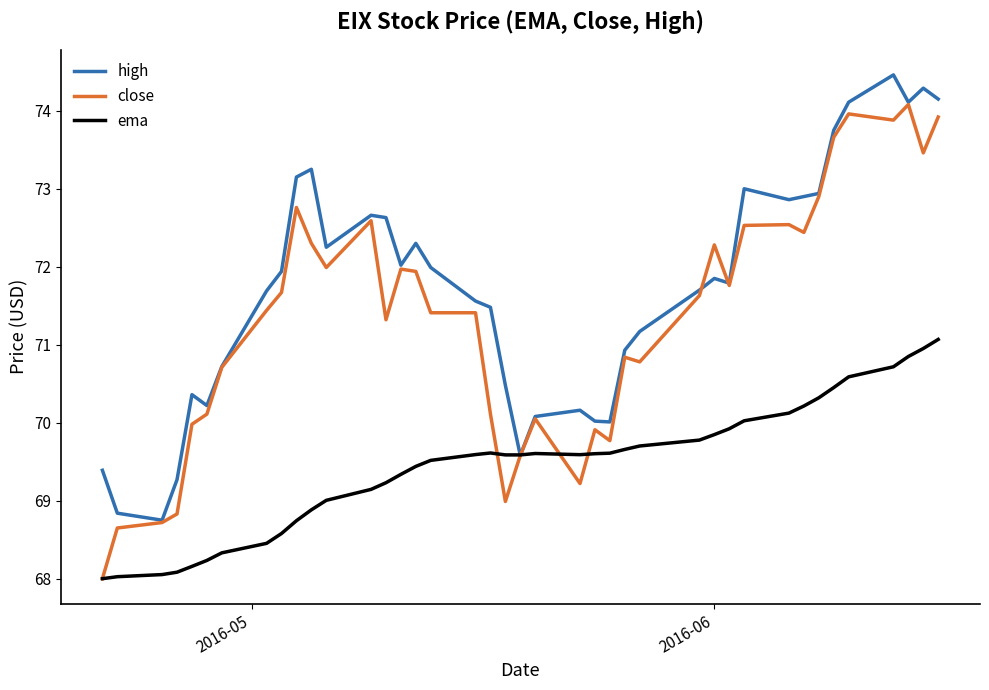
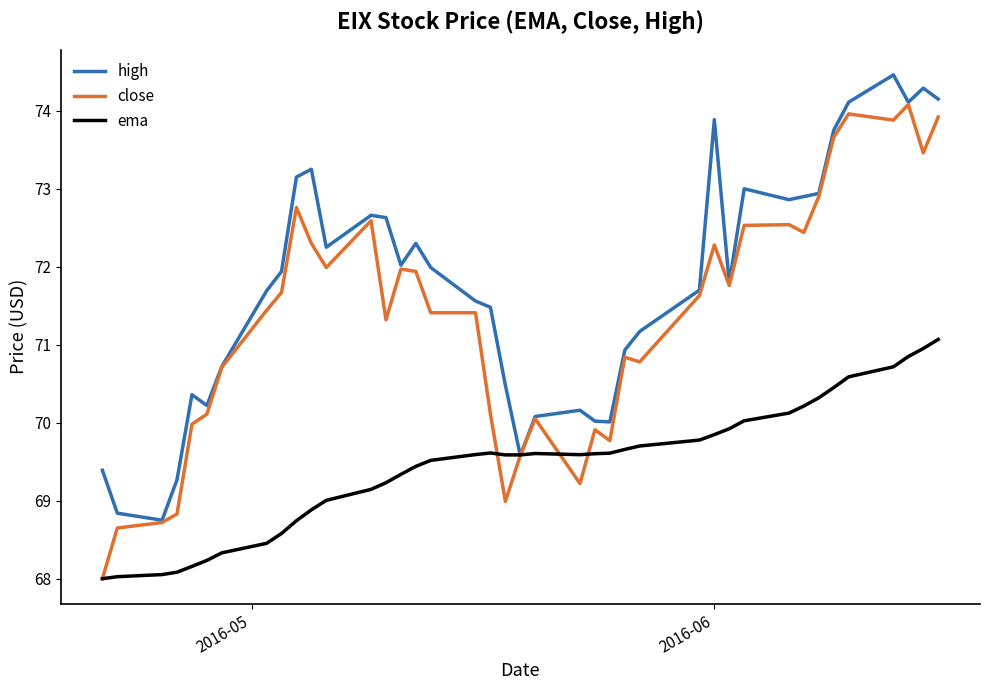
high, 2016-06: 71.8 -> 73.9
